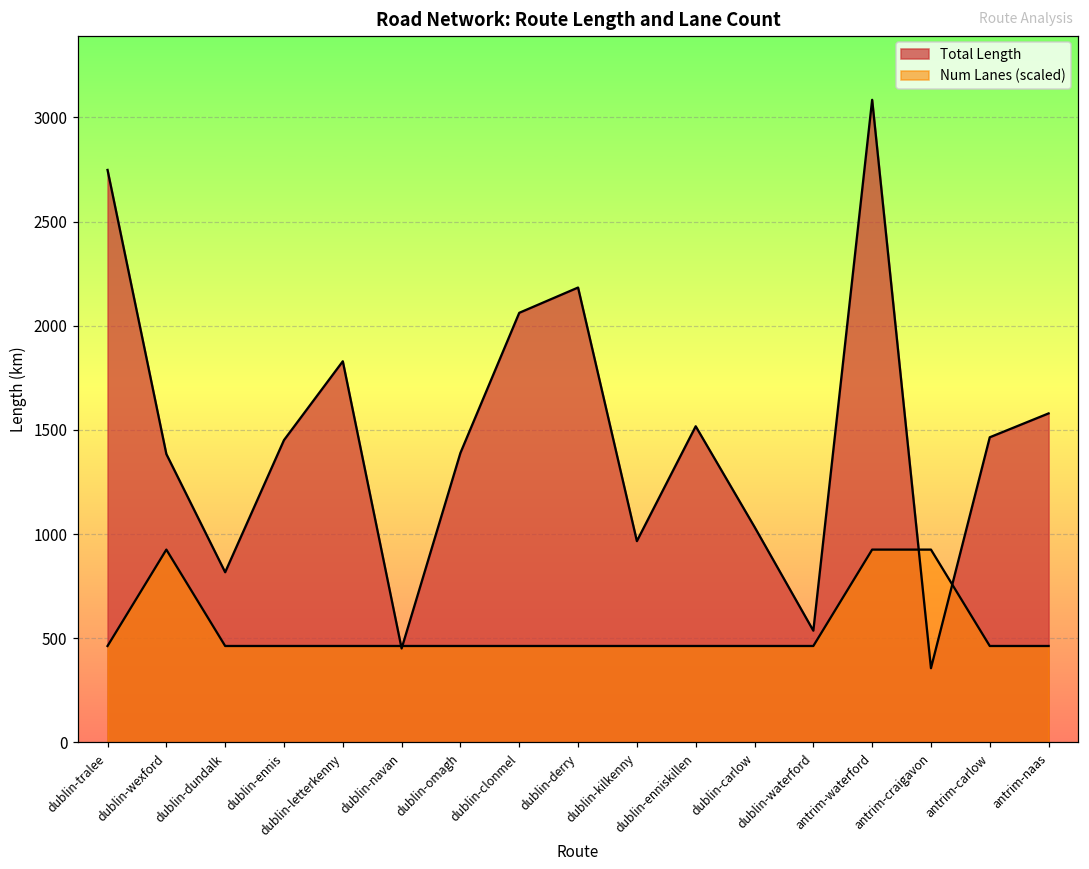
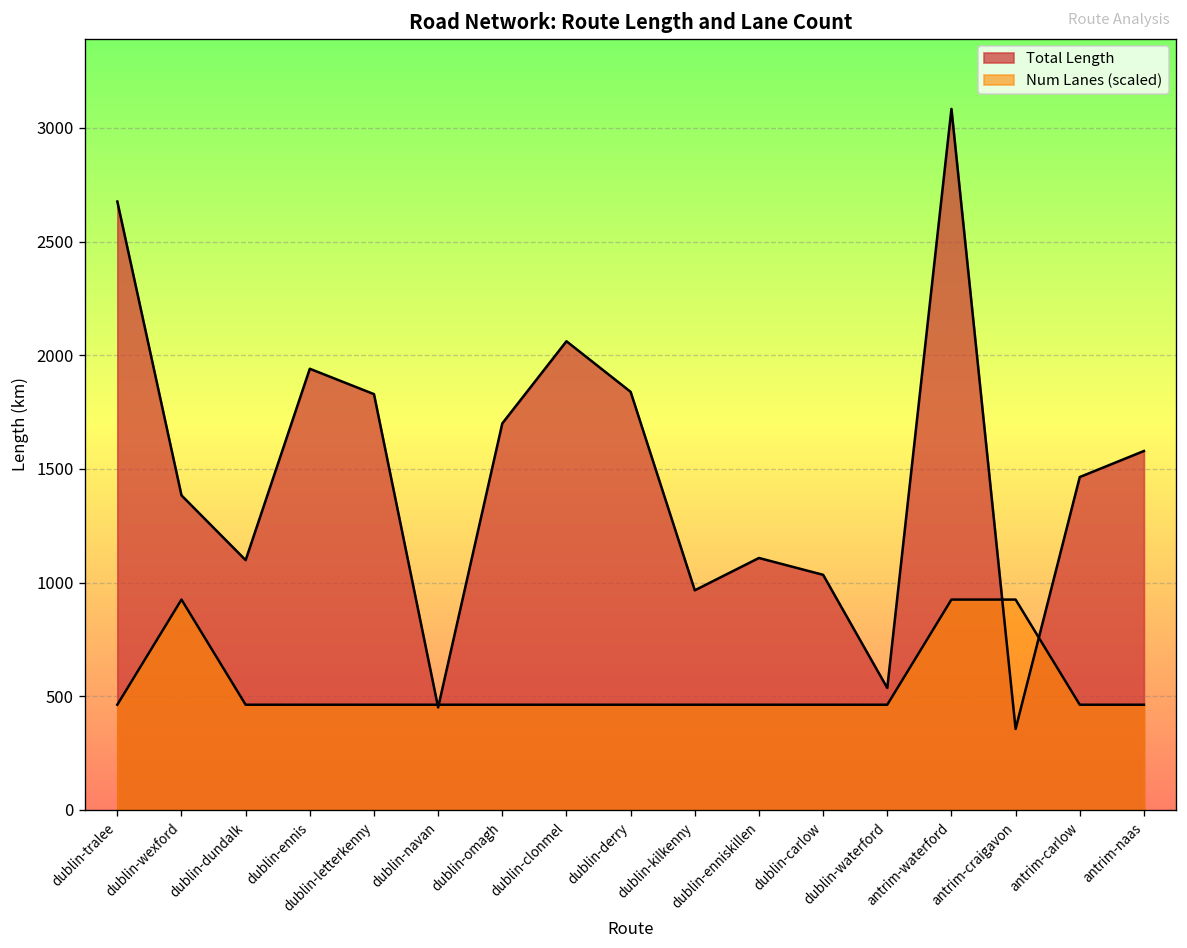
Total Length, dublin-tralee: 2750 -> 2680
Total Length, dublin-dundalk: 820 -> 1100
Total Length, dublin-ennis: 1450 -> 1940
Total Length, dublin-omagh: 1390 -> 1700
Total Length, dublin-derry: 2180 -> 1840
Total Length, dublin-enniskillen: 1520 -> 1110
